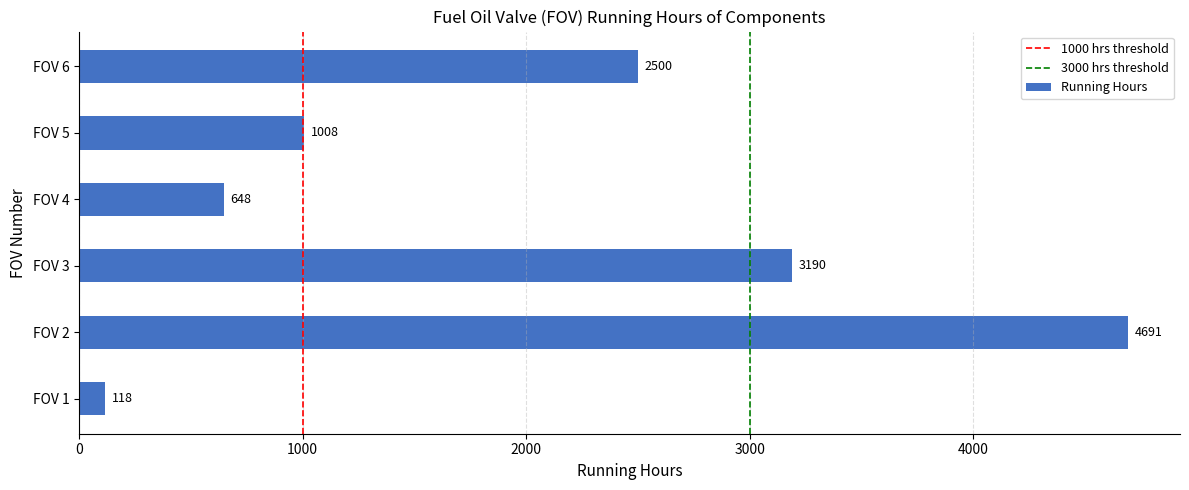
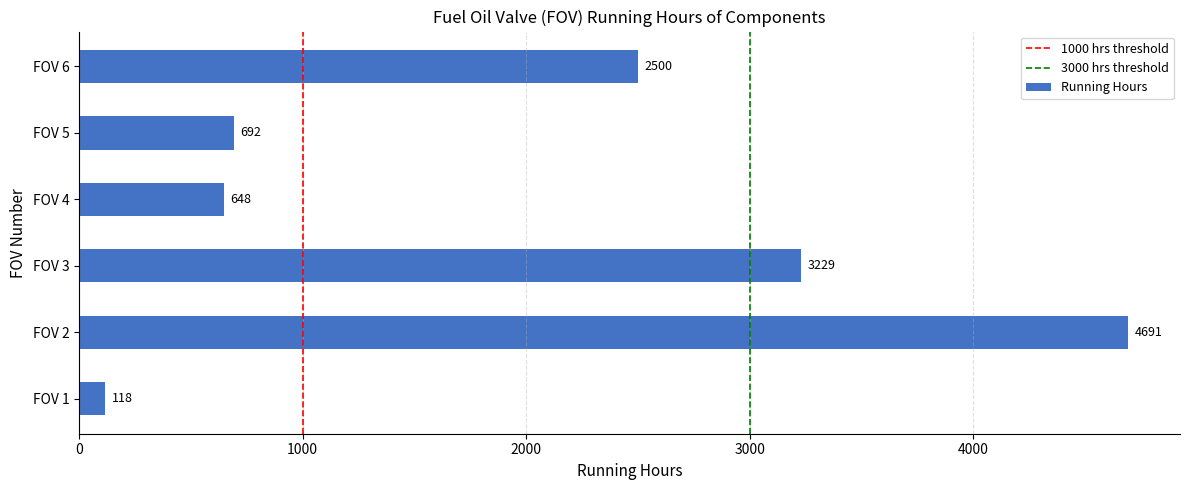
FOV 5: 1008 -> 692
FOV 3: 3190 -> 3229
